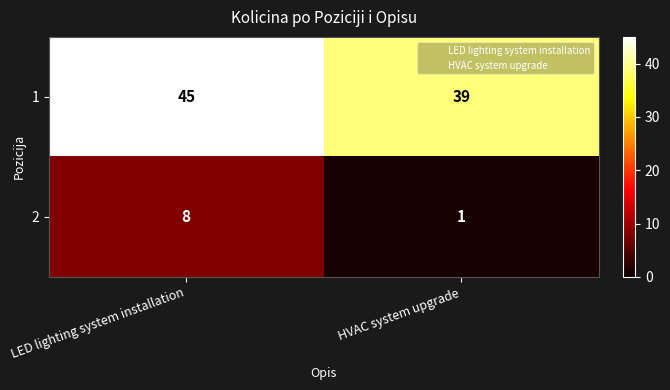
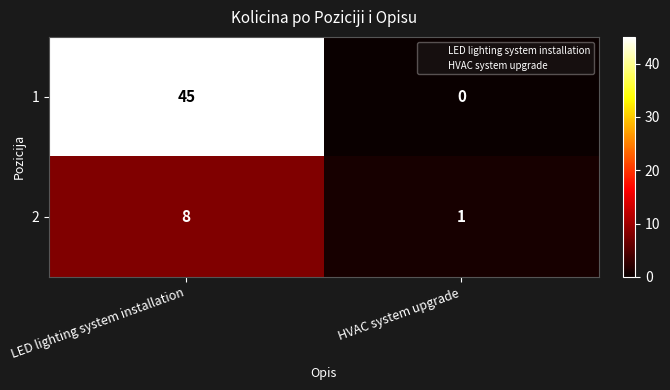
1, HVAC system upgrade: 39 -> 0
